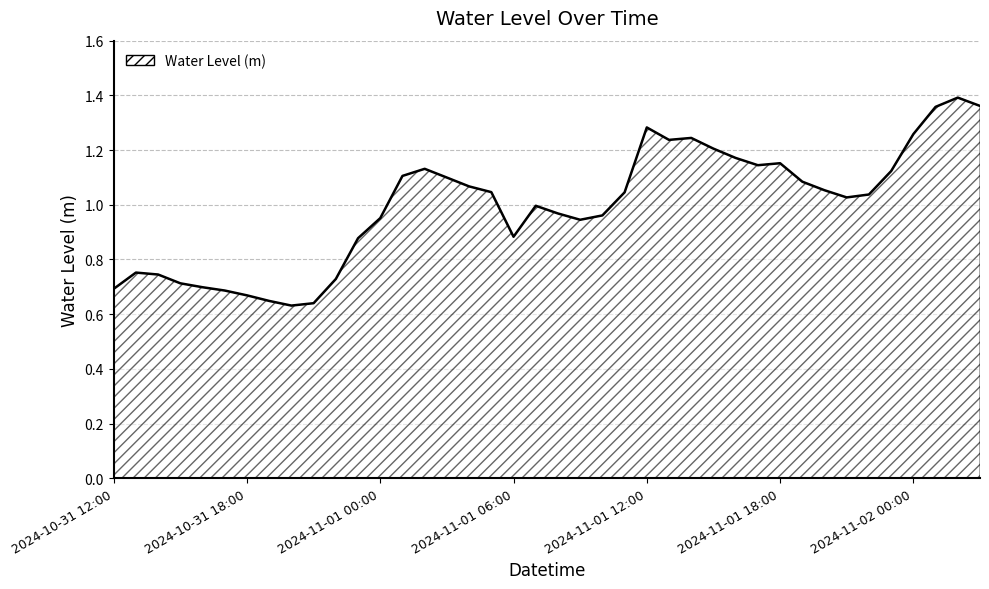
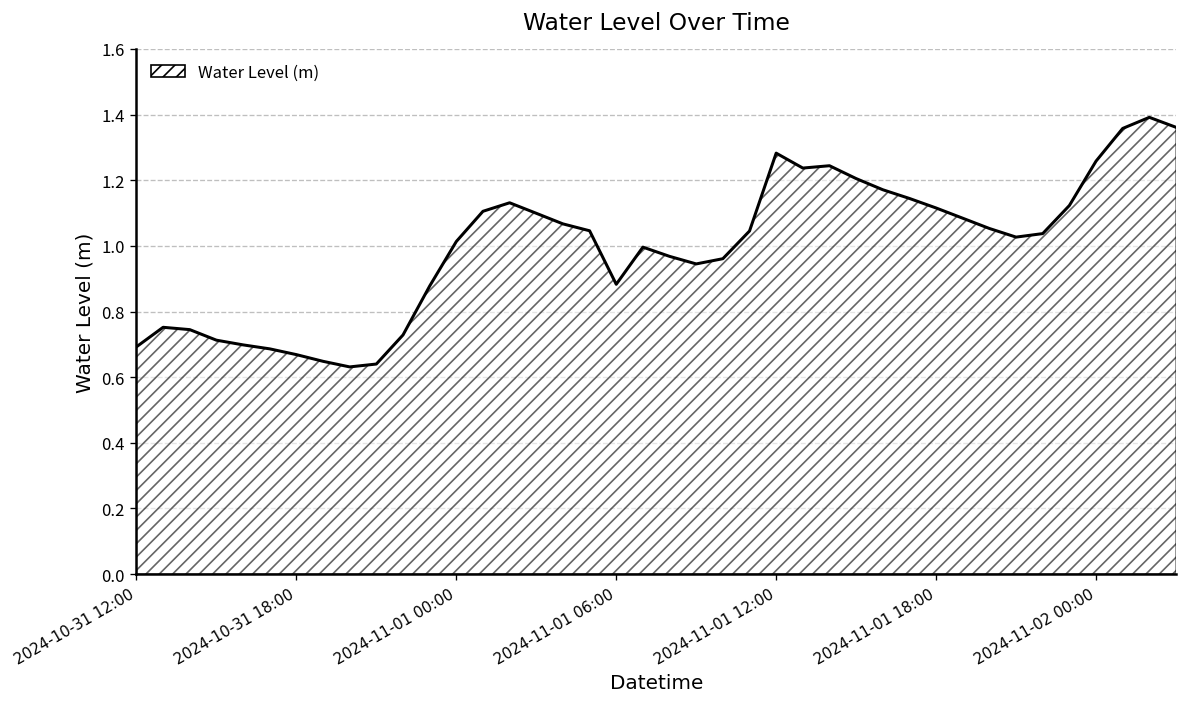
2024-11-01 00:00: 0.95 -> 1.01
2024-11-01 18:00: 1.15 -> 1.12
